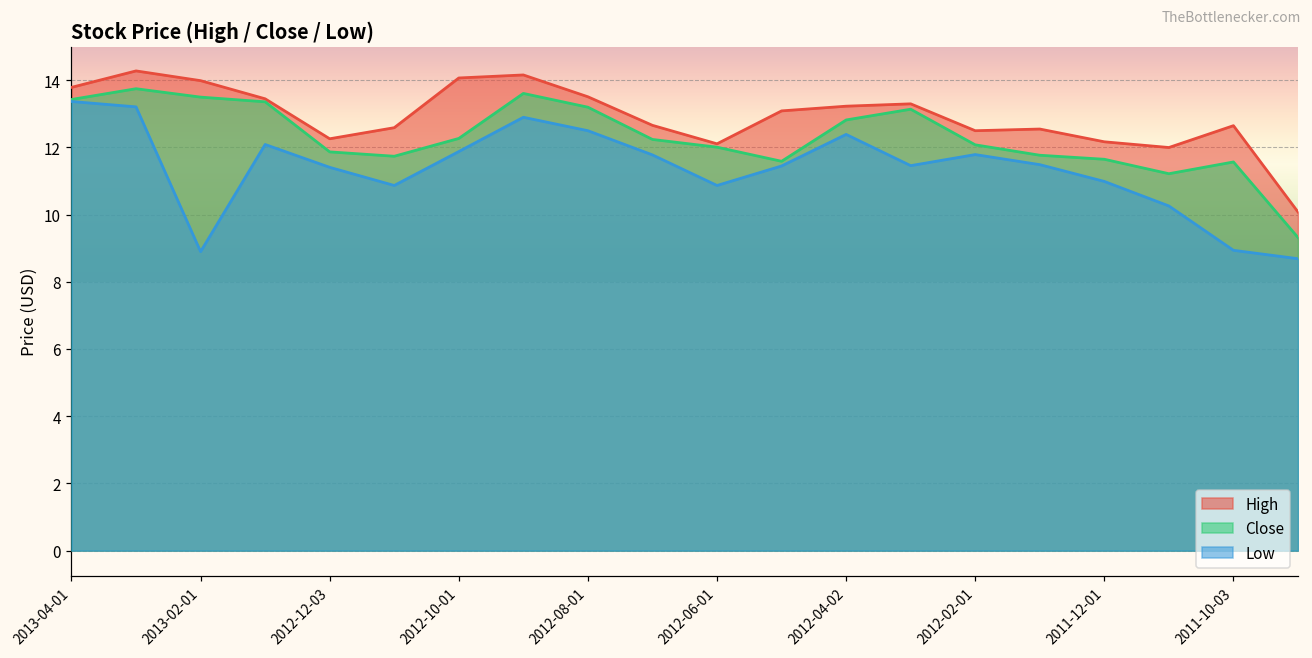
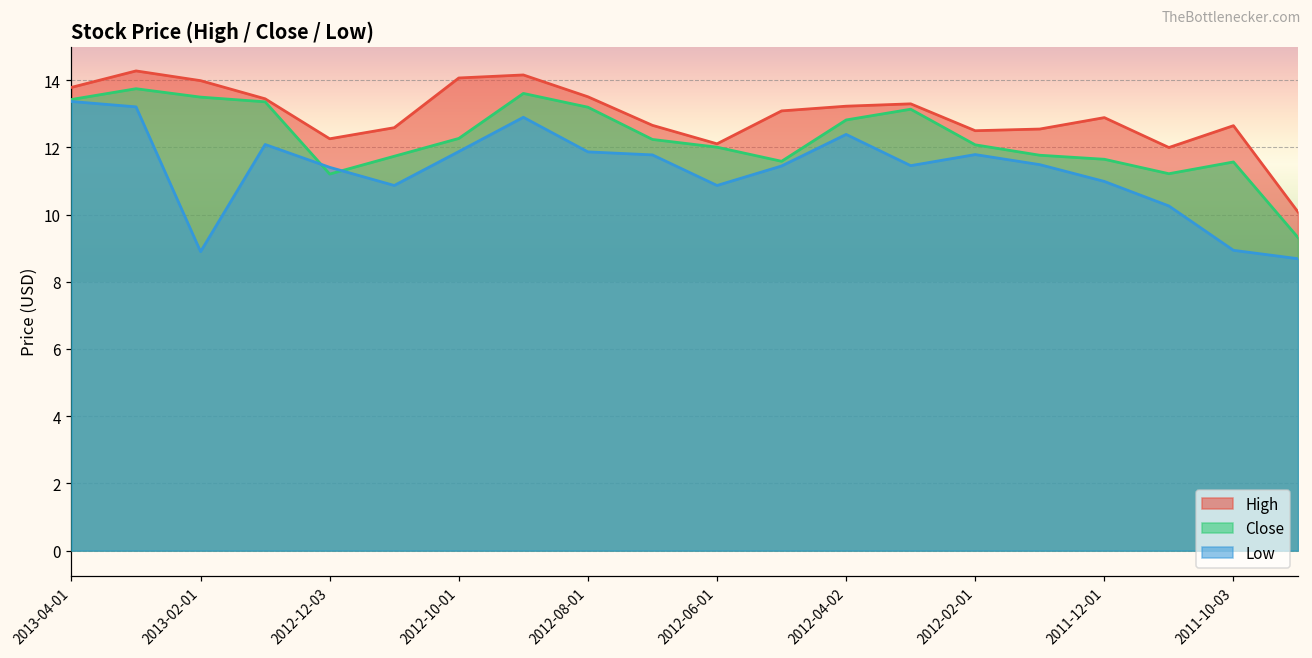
Close, 2012-12-03: 11.9 -> 11.2
Low, 2012-08-01: 12.5 -> 11.9
High, 2011-12-01: 12.2 -> 12.9
